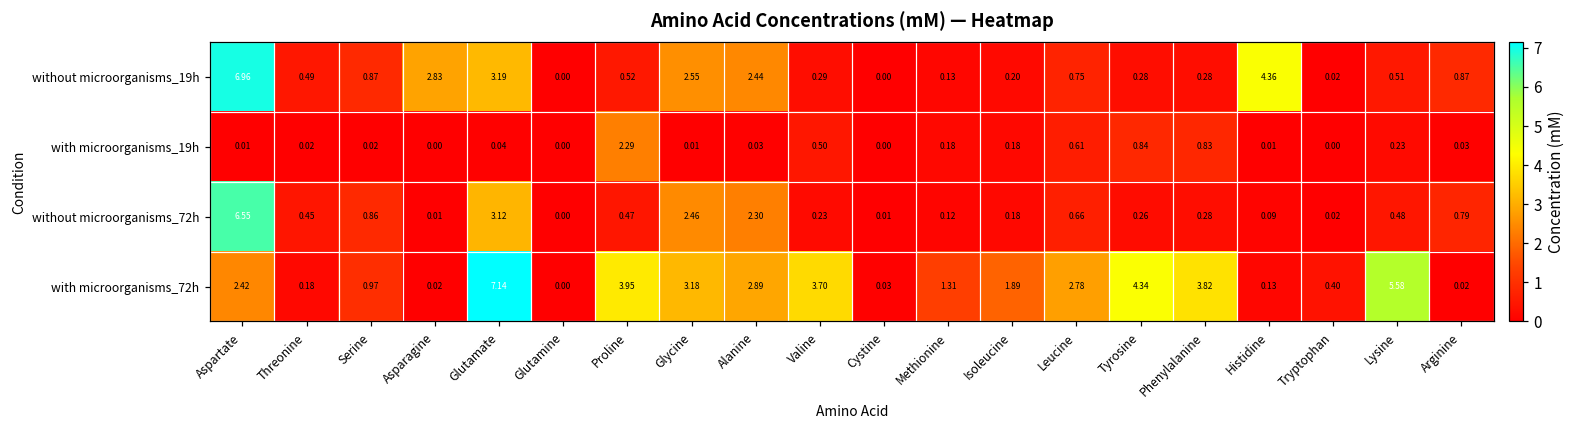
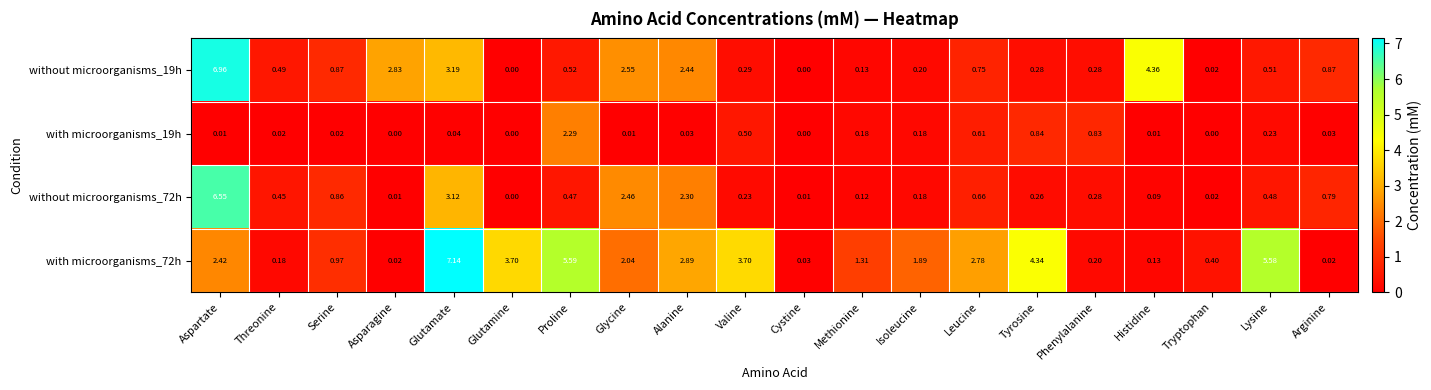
with microorganisms_72h, Glutamine: 0.00 -> 3.70
with microorganisms_72h, Proline: 3.95 -> 5.59
with microorganisms_72h, Glycine: 3.18 -> 2.04
with microorganisms_72h, Phenylalanine: 3.82 -> 0.20
